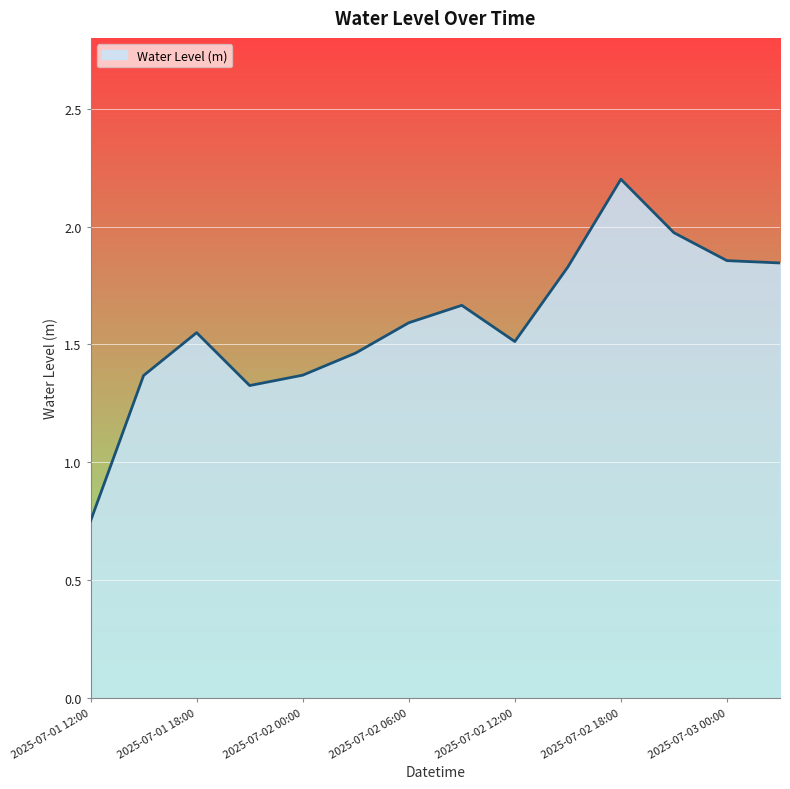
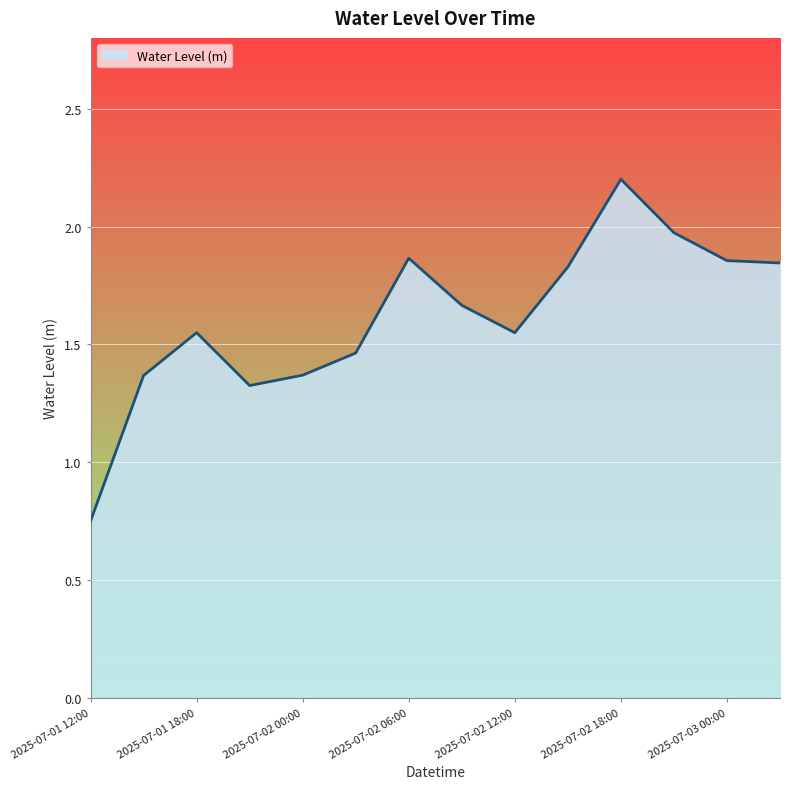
2025-07-02 06:00: 1.59 -> 1.87
2025-07-02 12:00: 1.51 -> 1.55
